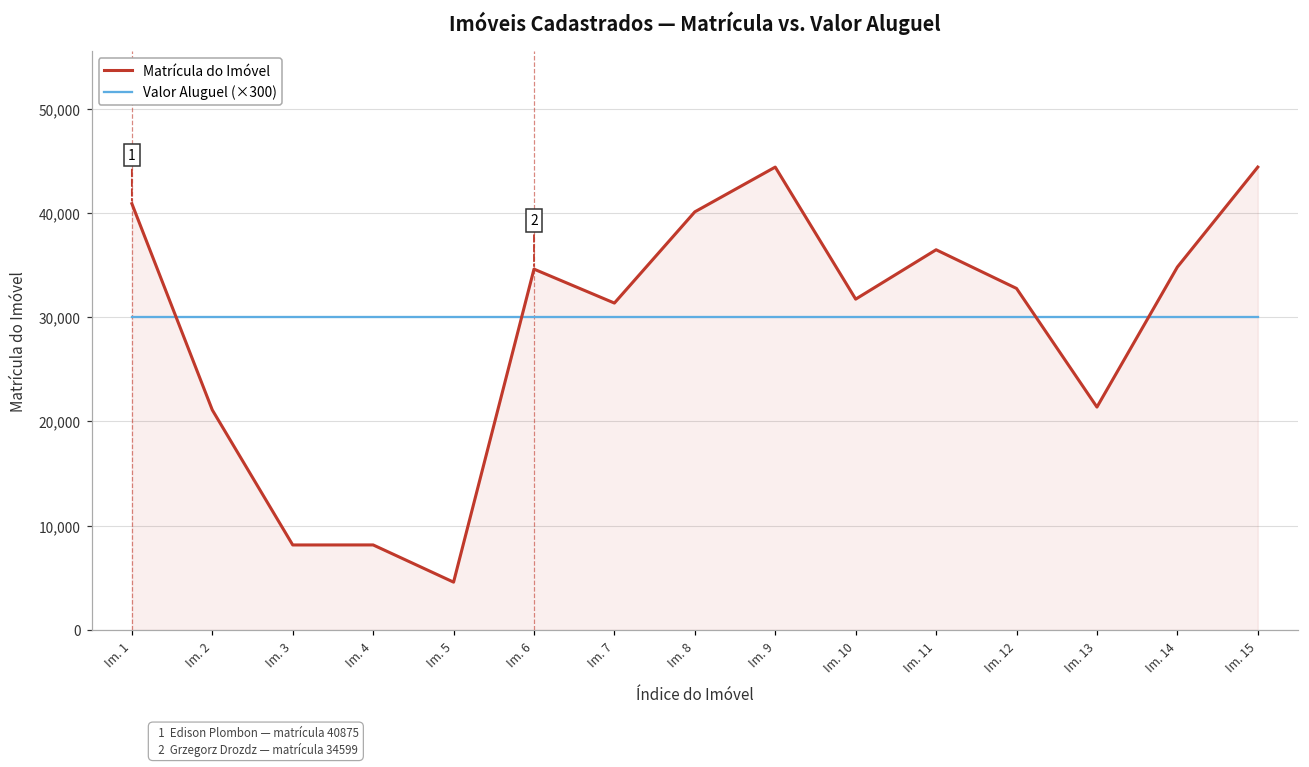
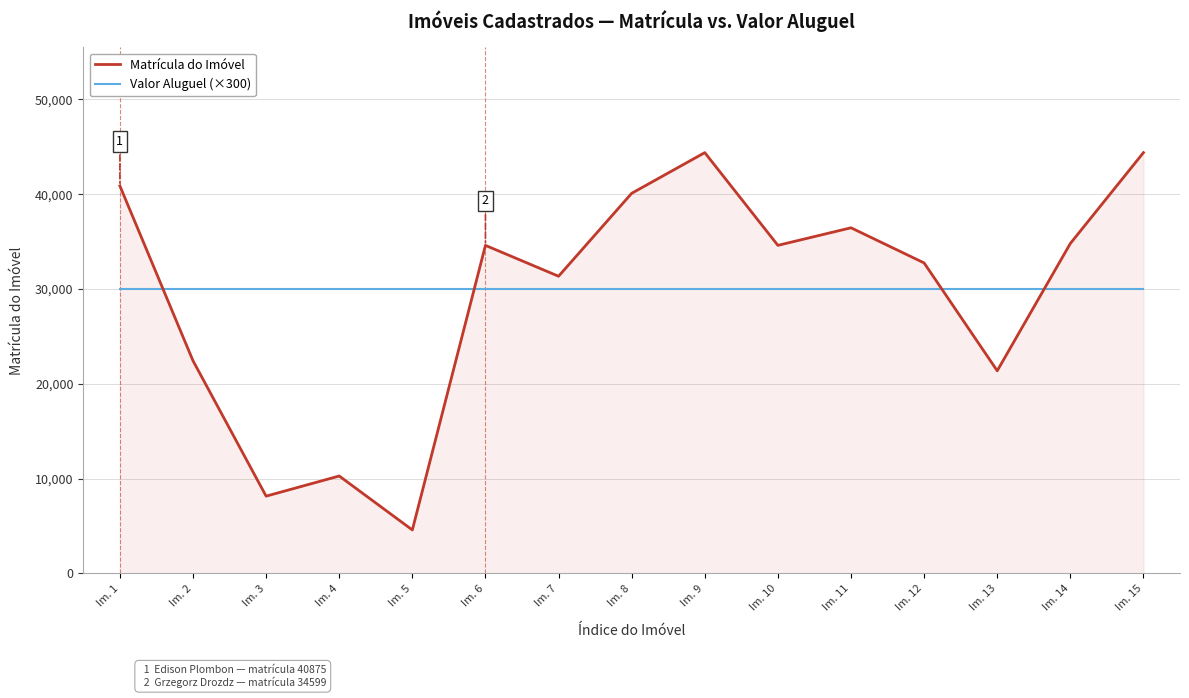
Matrícula do Imóvel, Im. 2: 21,000 -> 22,000
Matrícula do Imóvel, Im. 4: 8,000 -> 10,000
Matrícula do Imóvel, Im. 10: 32,000 -> 35,000
